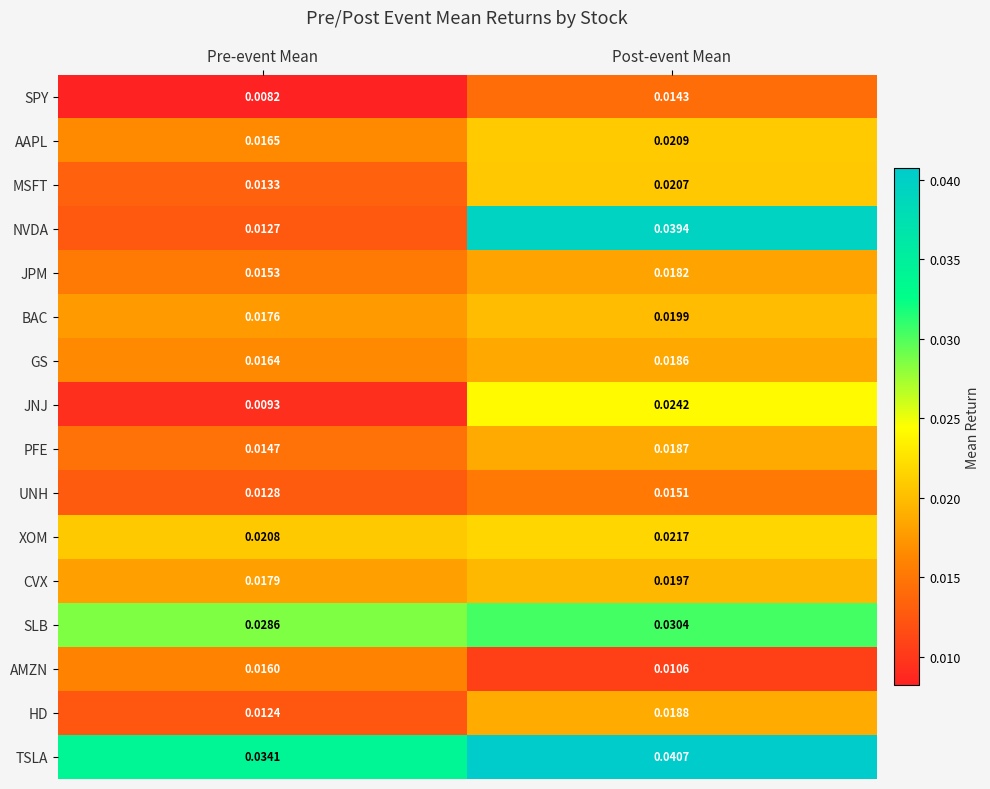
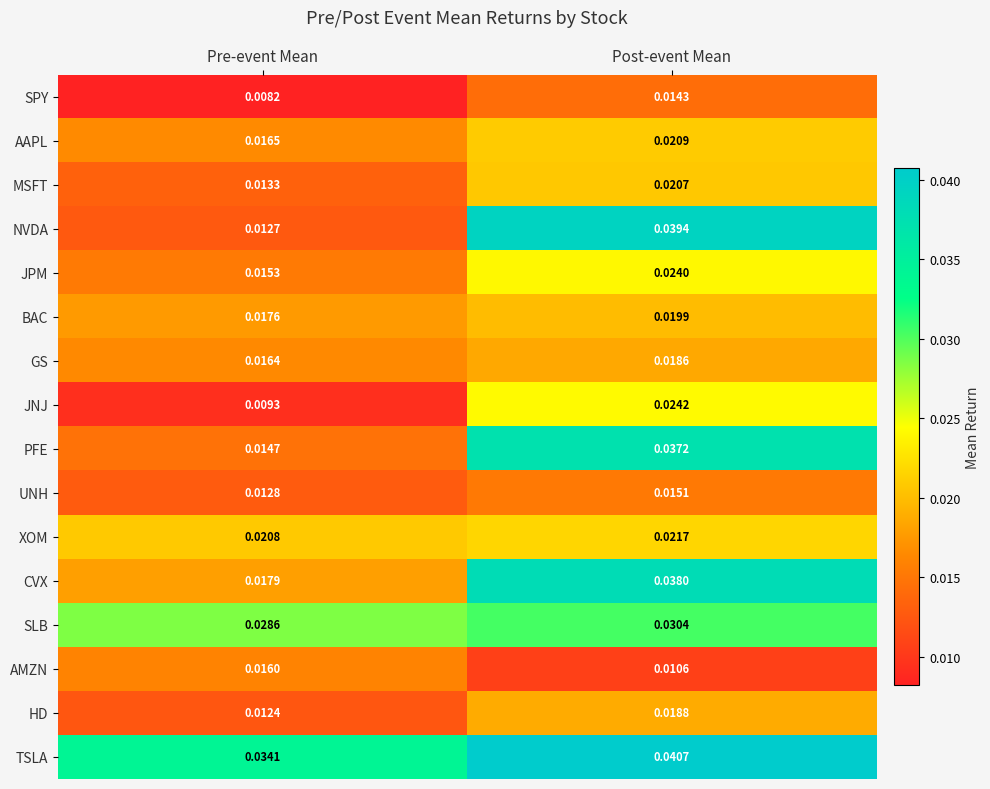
JPM, Post-event Mean: 0.0182 -> 0.0240
PFE, Post-event Mean: 0.0187 -> 0.0372
CVX, Post-event Mean: 0.0197 -> 0.0380
